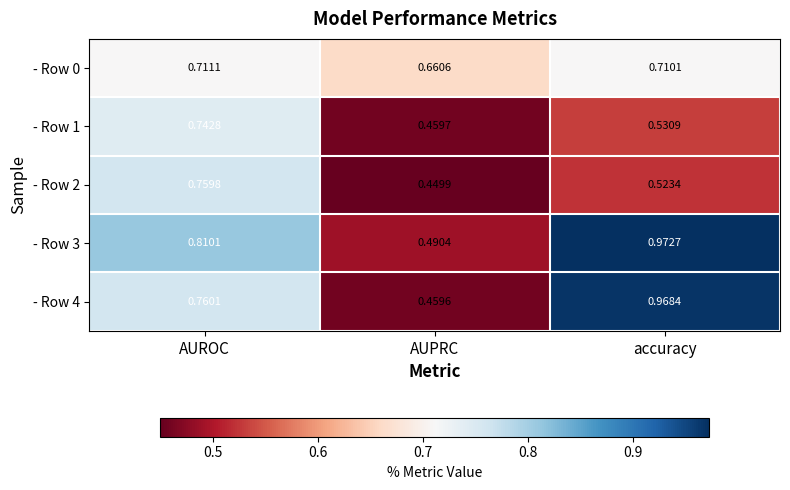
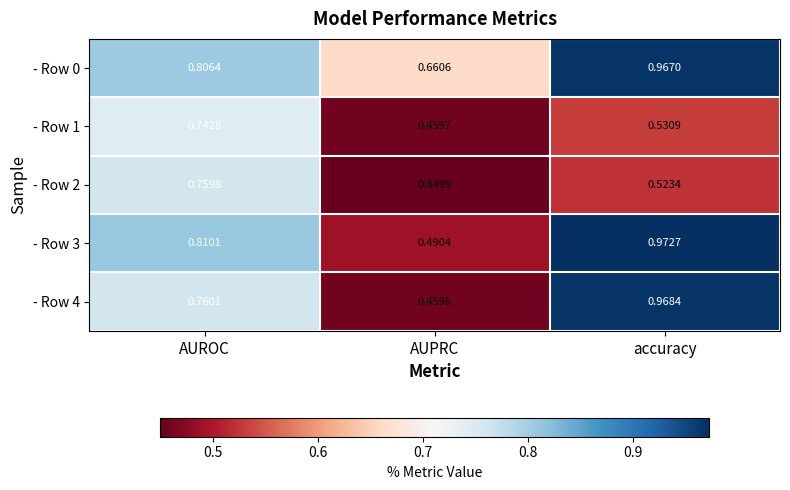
- Row 0, AUROC: 0.7111 -> 0.8064
- Row 0, accuracy: 0.7101 -> 0.9670
